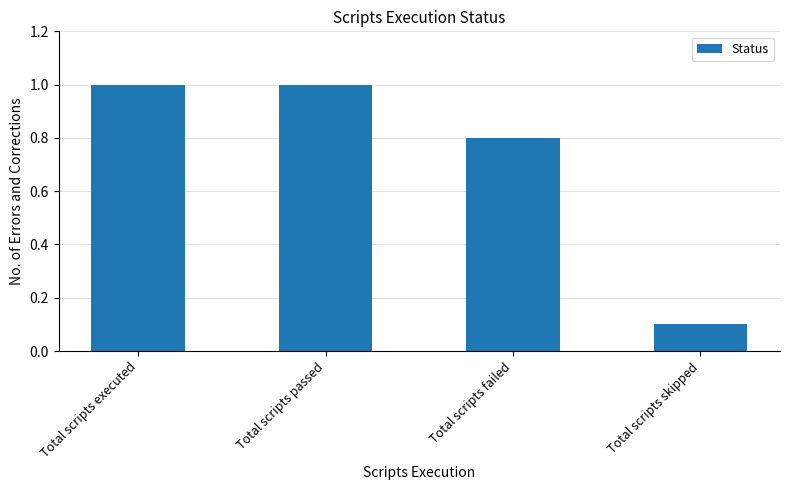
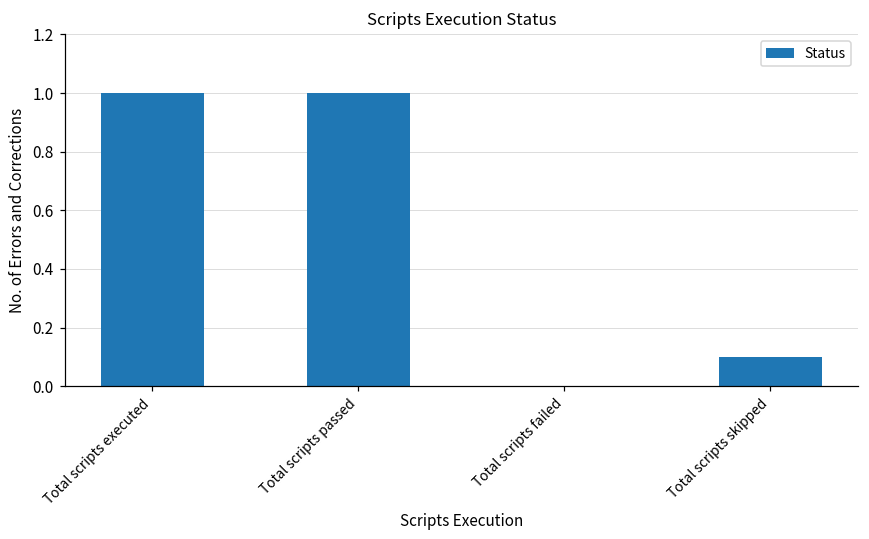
Total scripts failed: 0.8 -> 0.0
